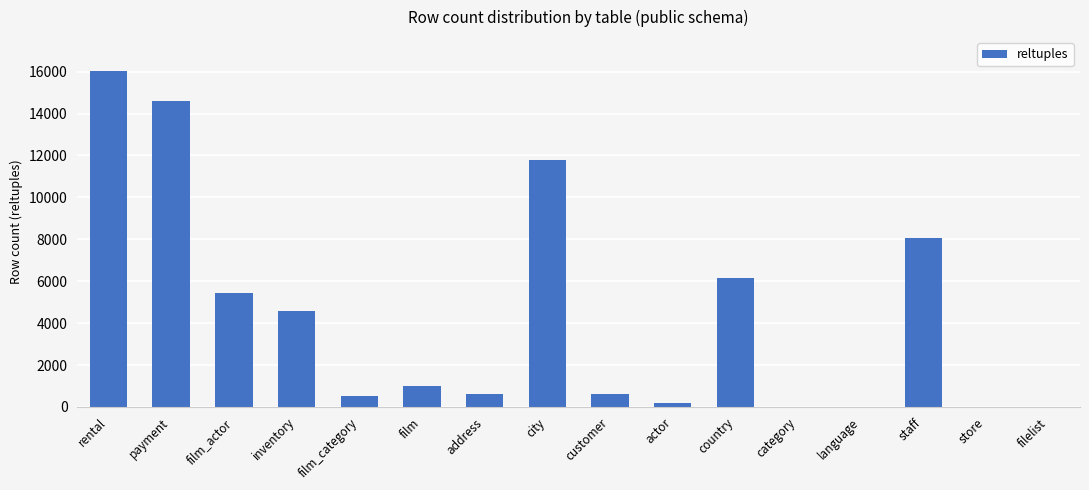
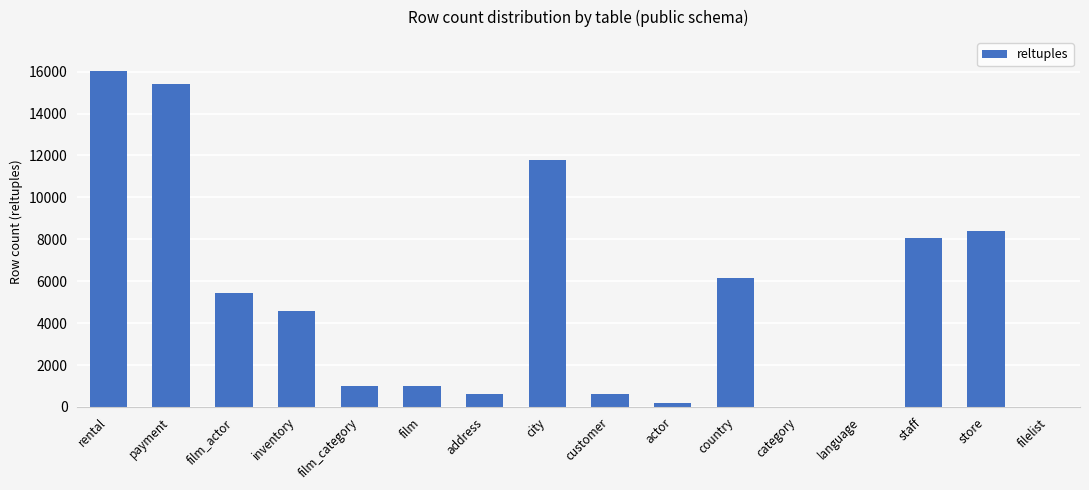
payment: 14600 -> 15400
film_category: 500 -> 1000
store: 0 -> 8400
